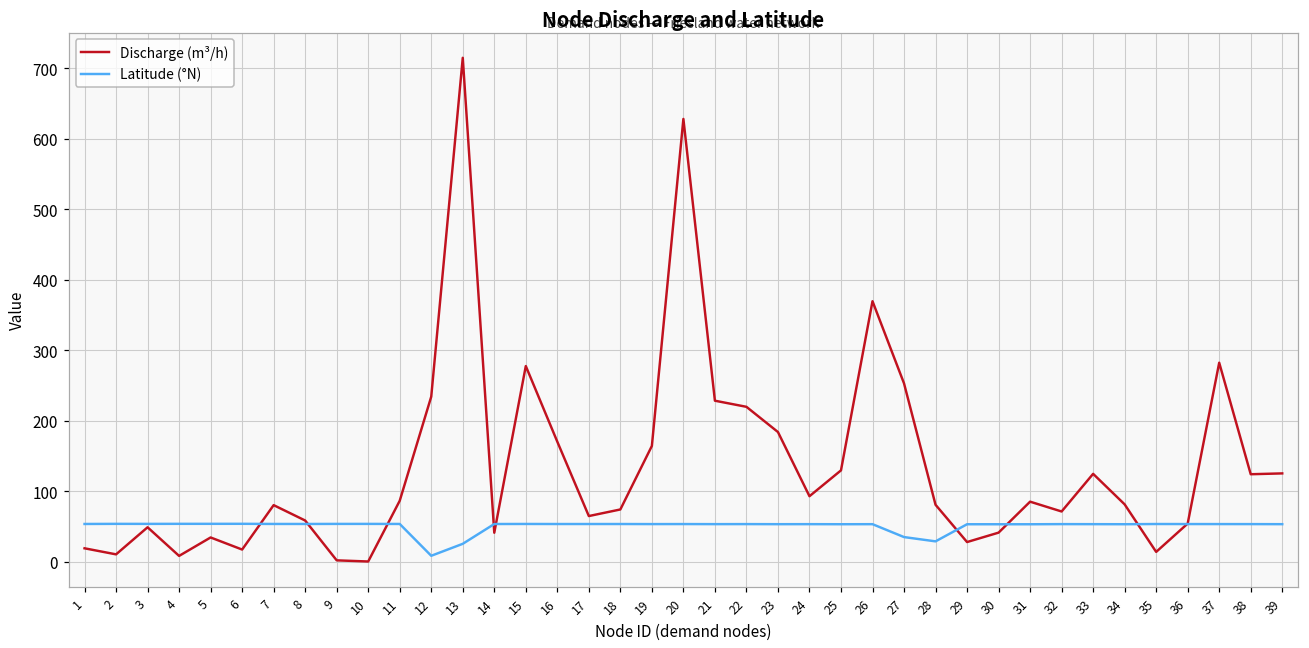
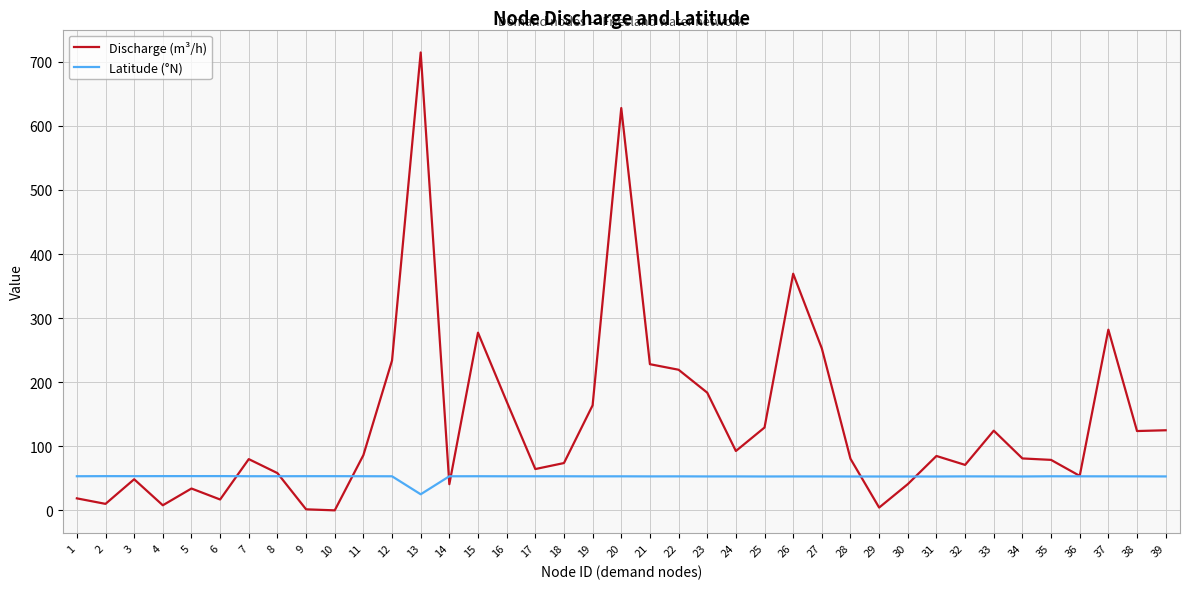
Latitude (°N), 12: 10 -> 50
Latitude (°N), 27: 30 -> 50
Latitude (°N), 28: 30 -> 50
Discharge (m³/h), 29: 30 -> 0
Discharge (m³/h), 35: 10 -> 80
